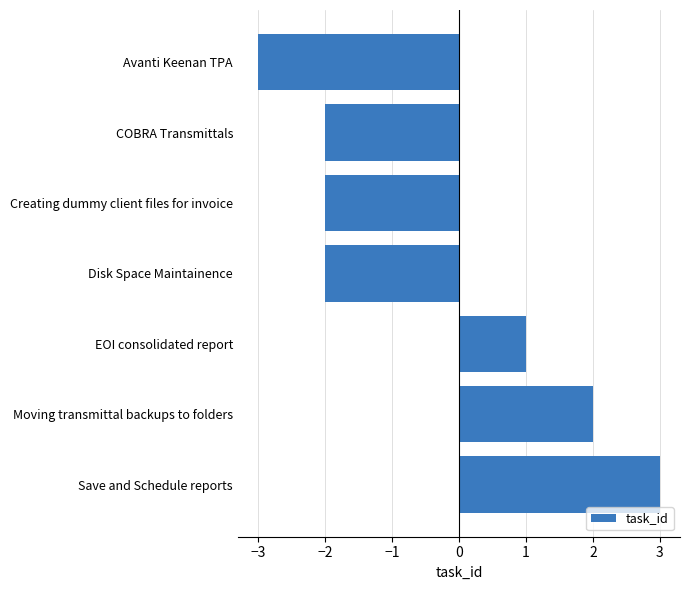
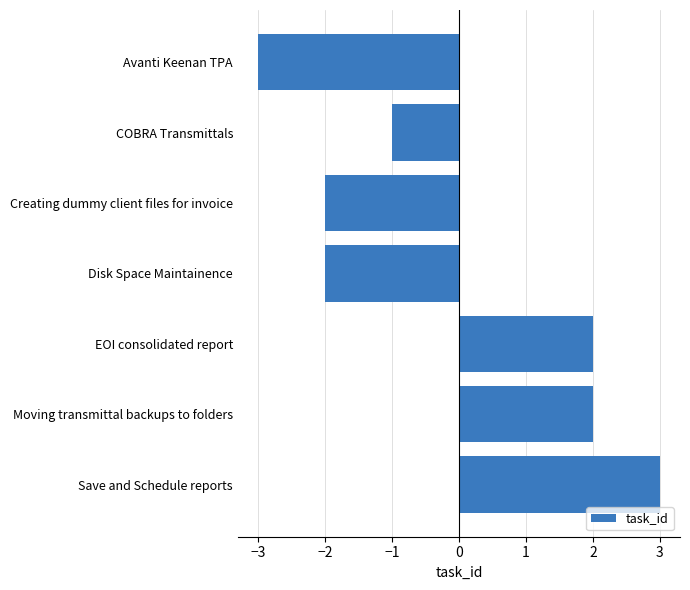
COBRA Transmittals: -2.0 -> -1.0
EOI consolidated report: 1.0 -> 2.0
